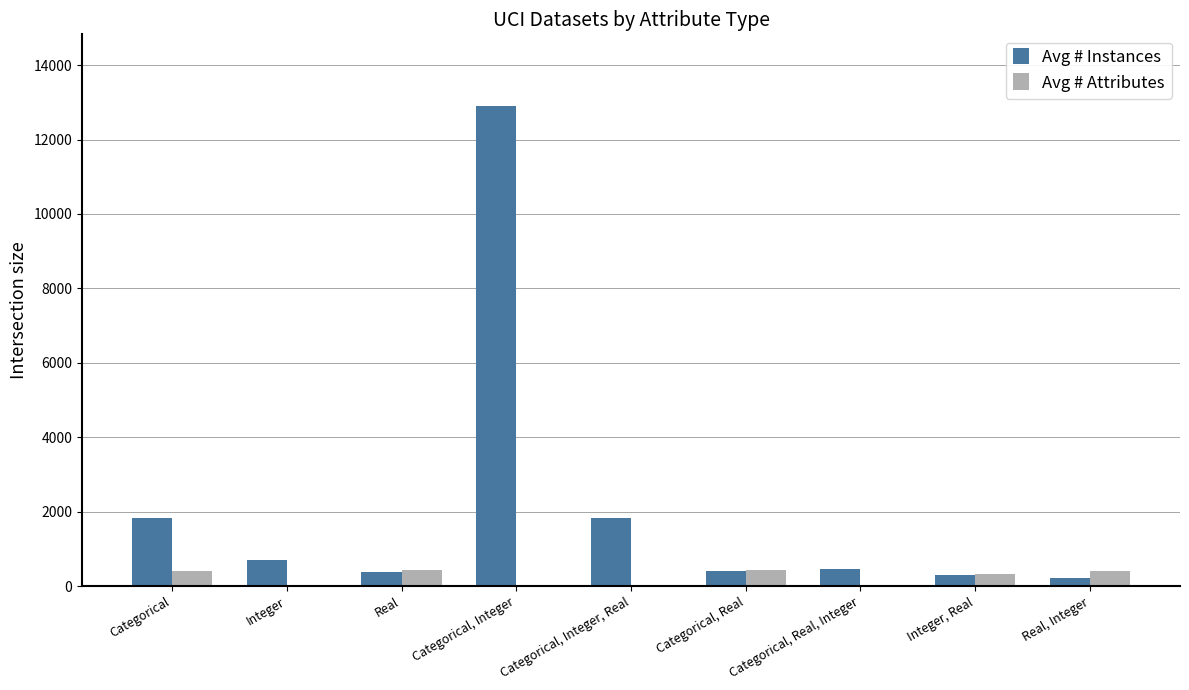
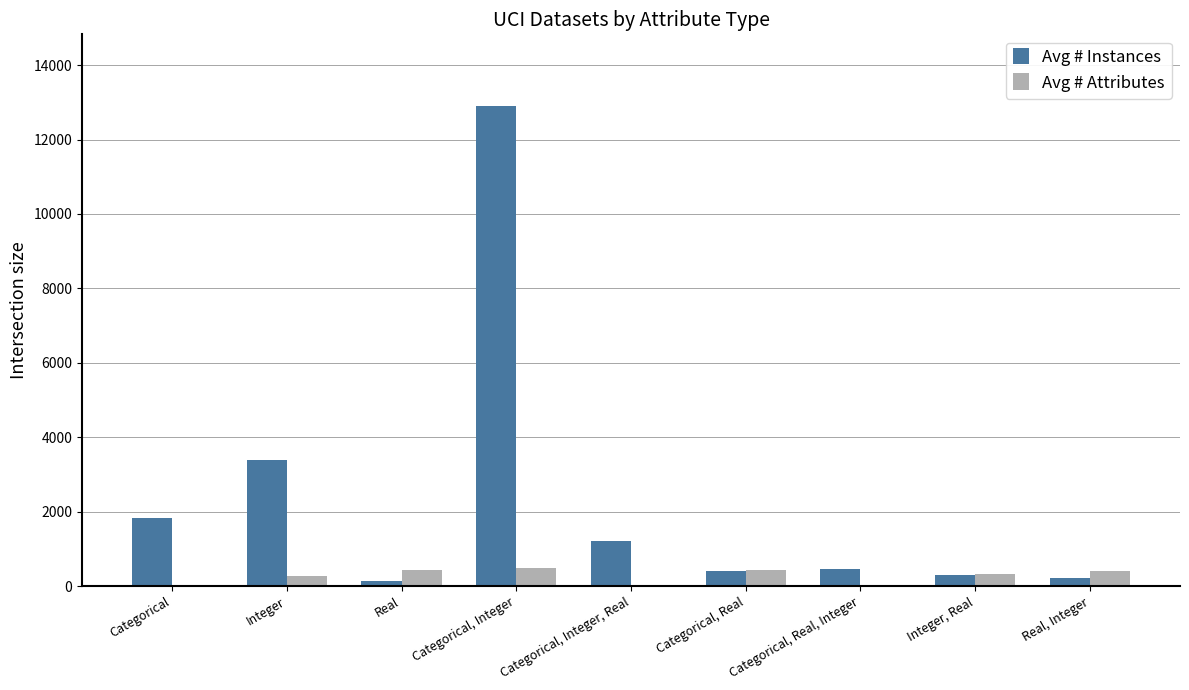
Avg # Attributes, Categorical: 400 -> 0
Avg # Instances, Integer: 700 -> 3400
Avg # Attributes, Integer: 0 -> 300
Avg # Instances, Real: 400 -> 100
Avg # Attributes, Categorical, Integer: 0 -> 500
Avg # Instances, Categorical, Integer, Real: 1800 -> 1200
